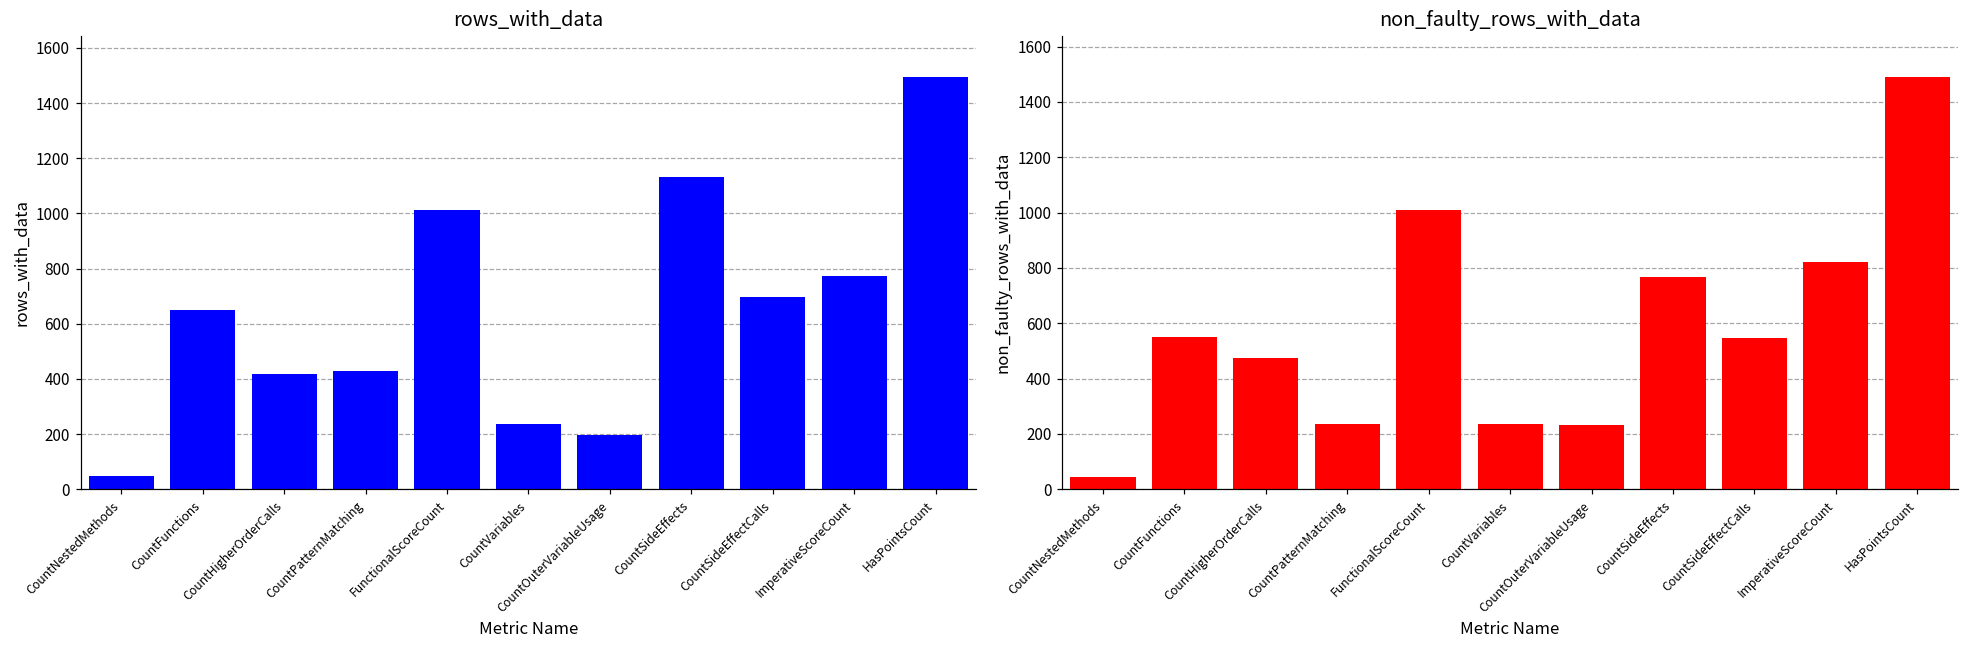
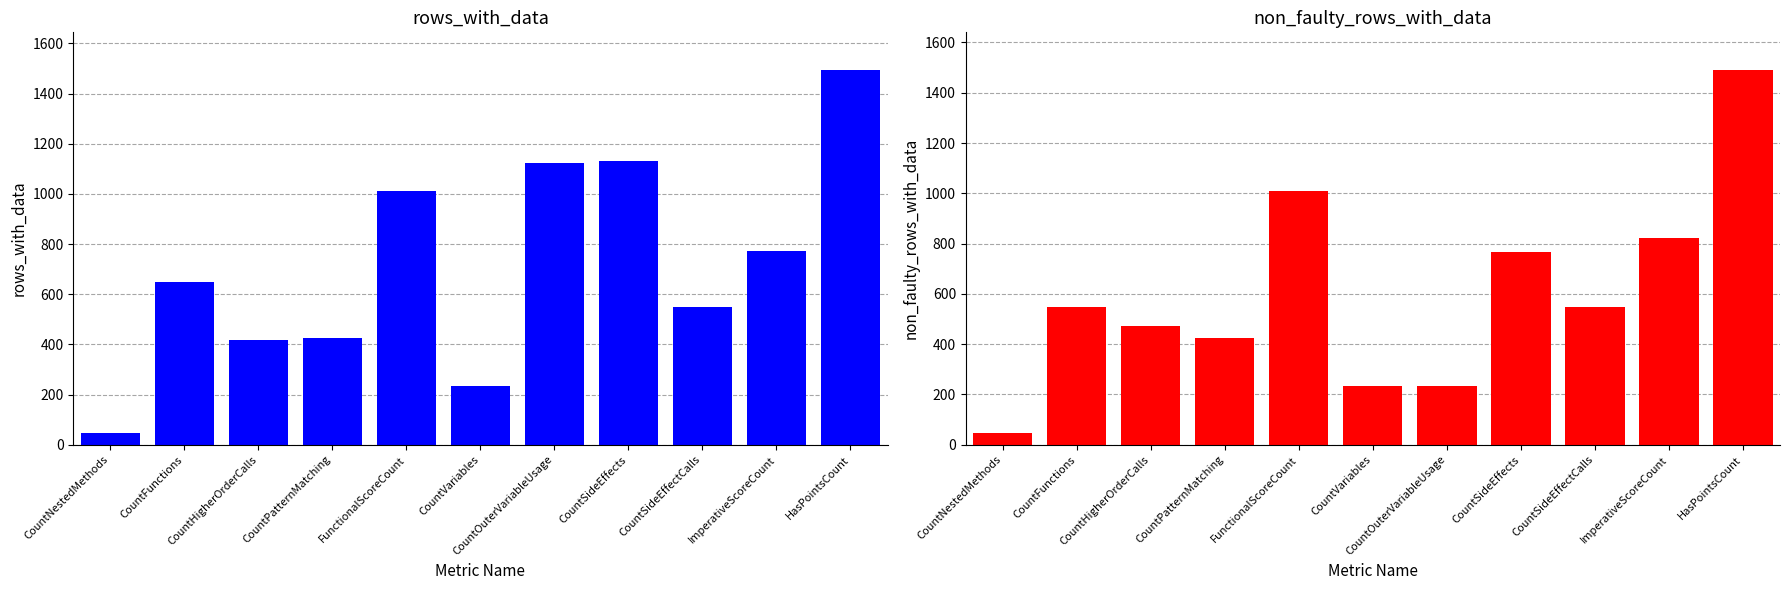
rows_with_data, CountOuterVariableUsage: 200 -> 1120
rows_with_data, CountSideEffectCalls: 700 -> 550
non_faulty_rows_with_data, CountPatternMatching: 240 -> 420
